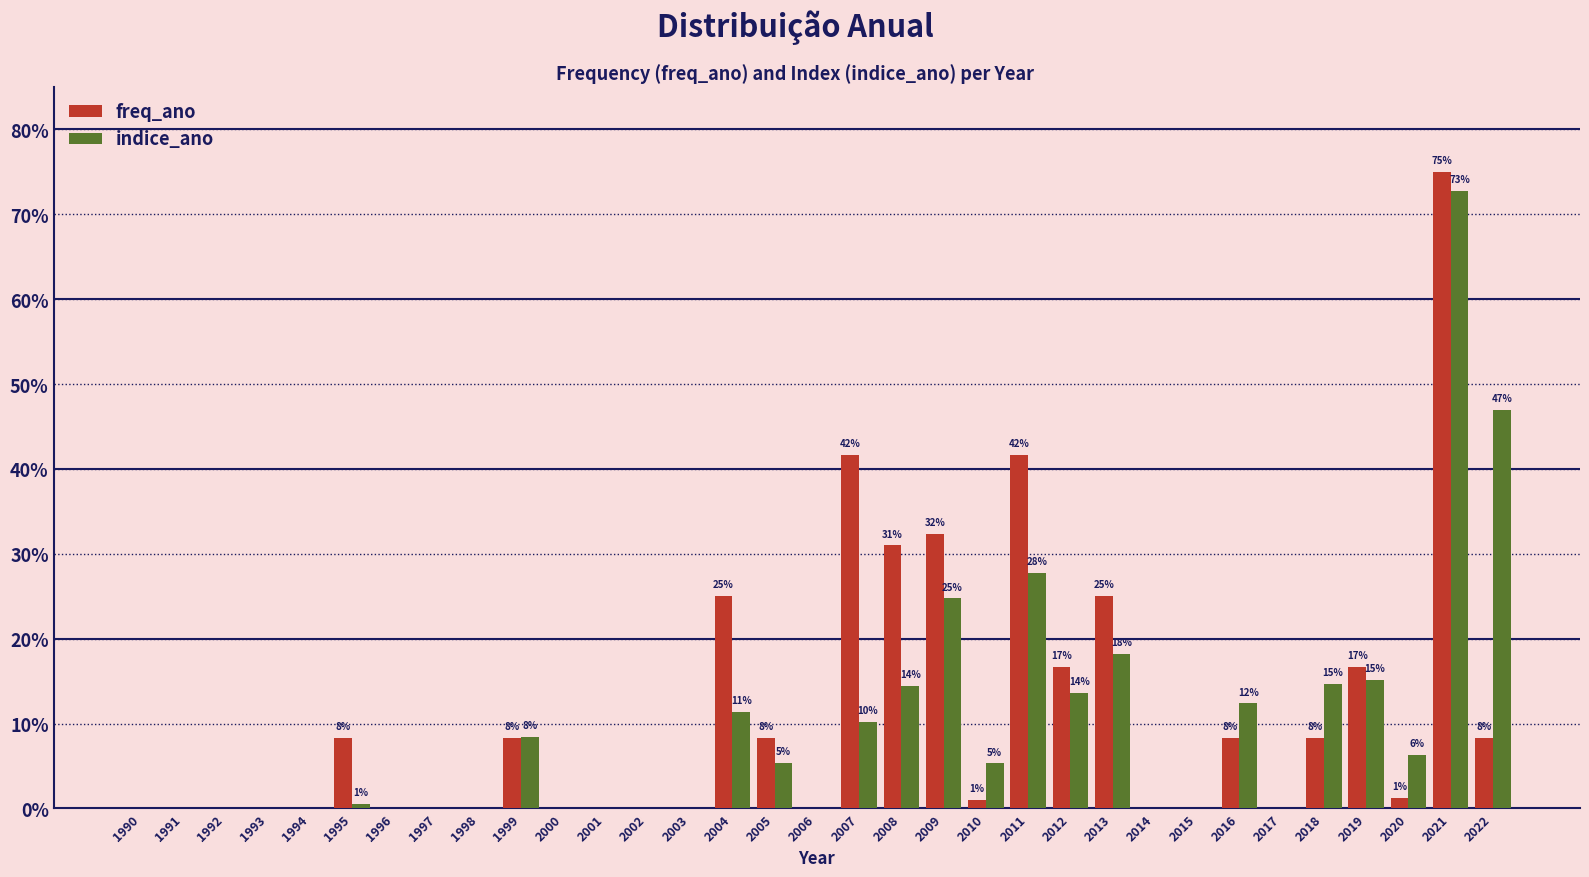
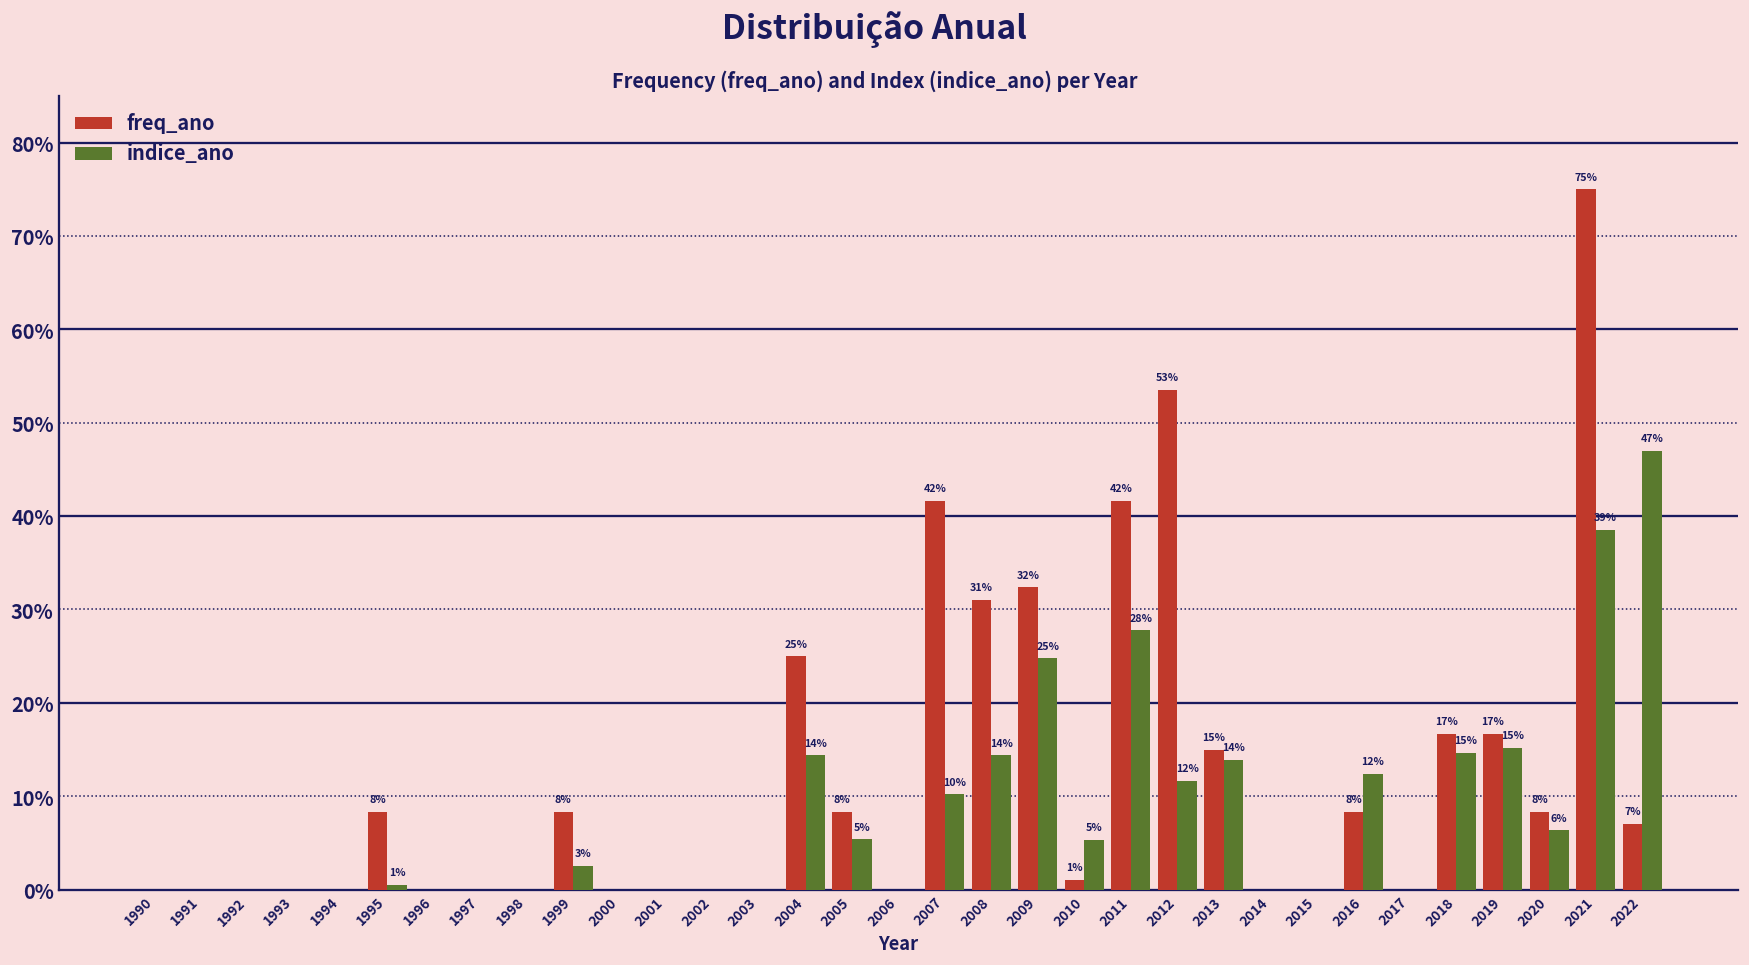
indice_ano, 1999: 8% -> 3%
indice_ano, 2004: 11% -> 14%
freq_ano, 2012: 17% -> 53%
indice_ano, 2012: 14% -> 12%
freq_ano, 2013: 25% -> 15%
indice_ano, 2013: 18% -> 14%
freq_ano, 2018: 8% -> 17%
freq_ano, 2020: 1% -> 8%
indice_ano, 2021: 73% -> 39%
freq_ano, 2022: 8% -> 7%
